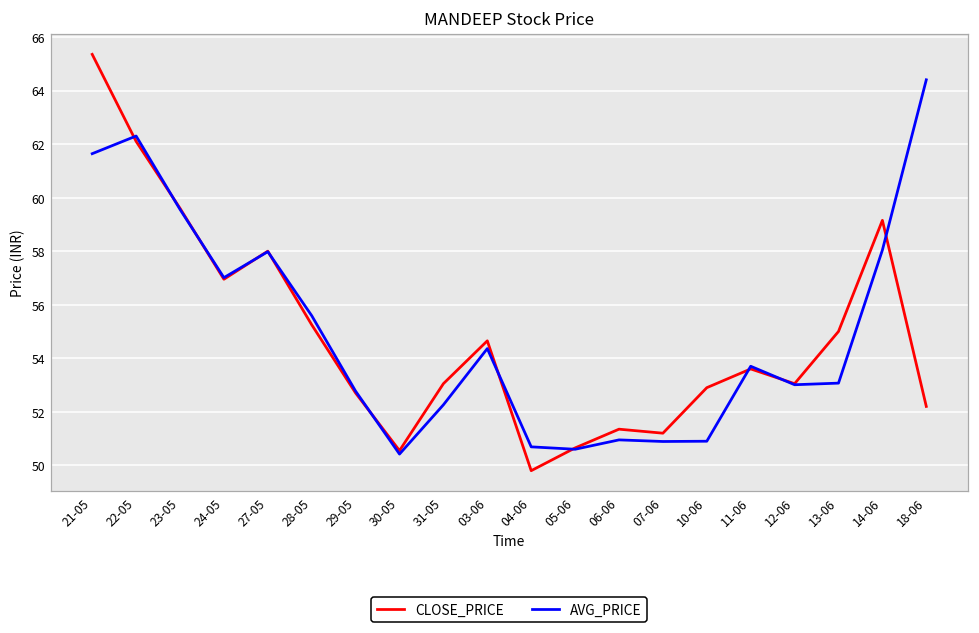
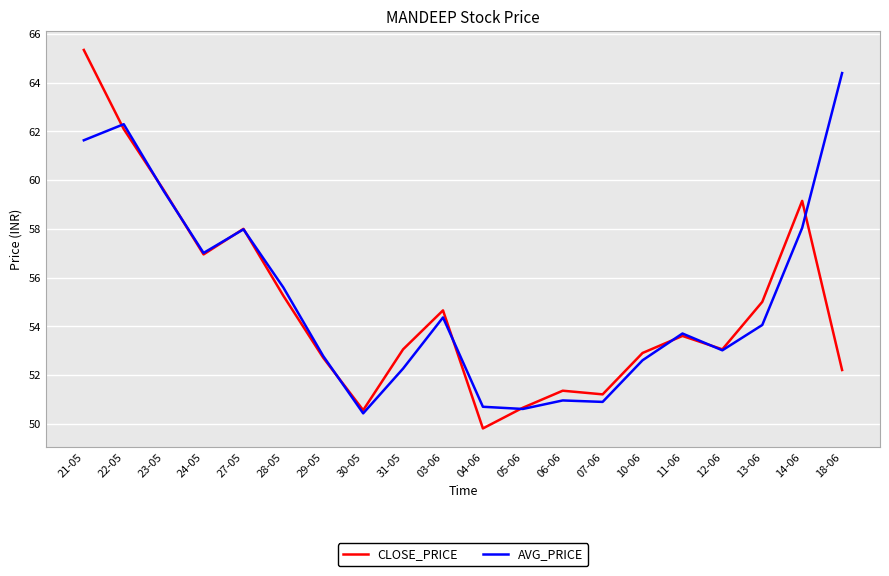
AVG_PRICE, 10-06: 50.9 -> 52.6
AVG_PRICE, 13-06: 53.1 -> 54.1
